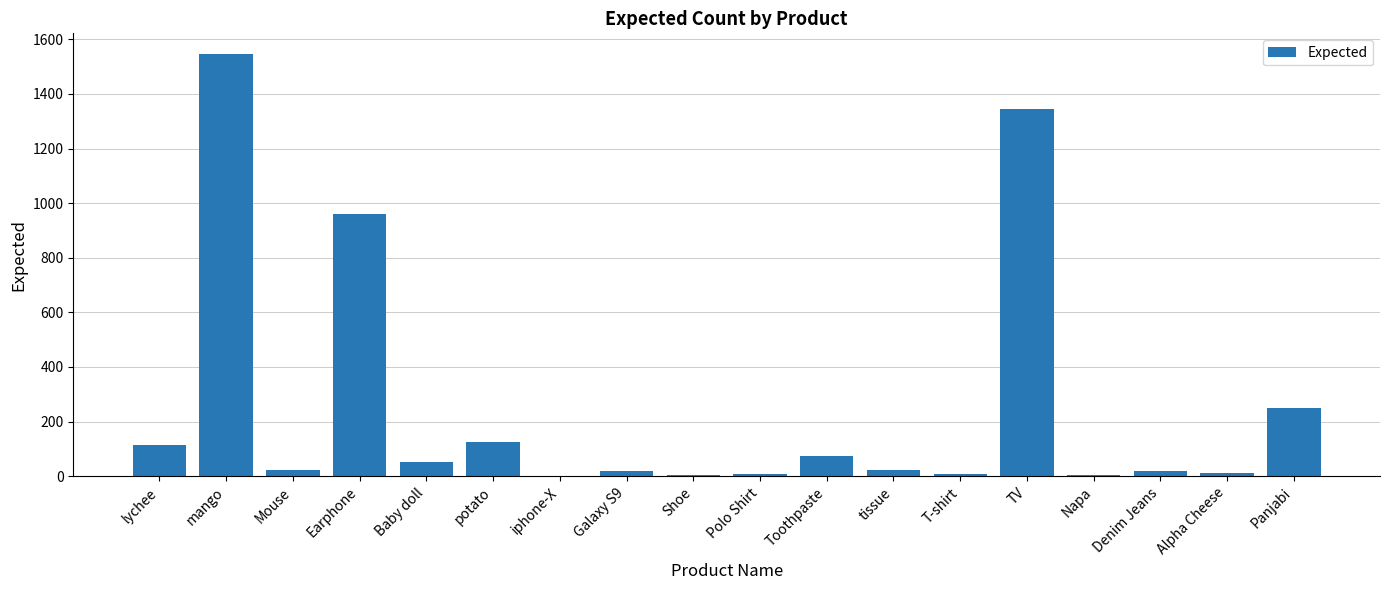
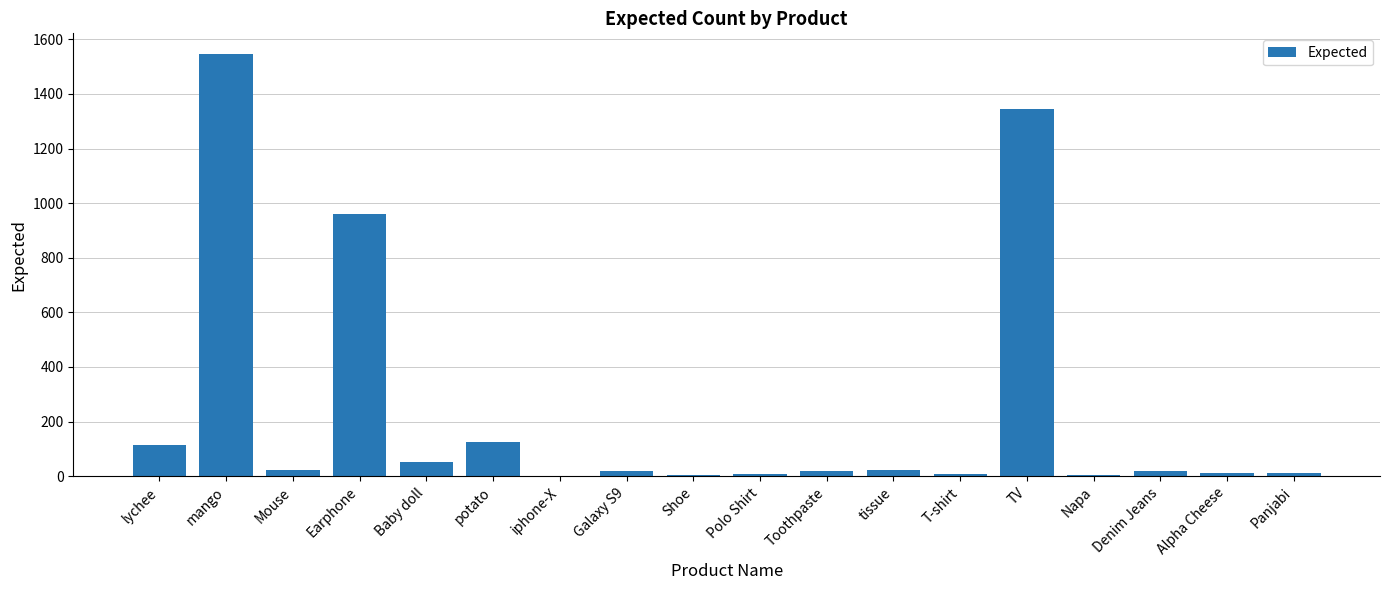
Toothpaste: 70 -> 20
Panjabi: 250 -> 10
